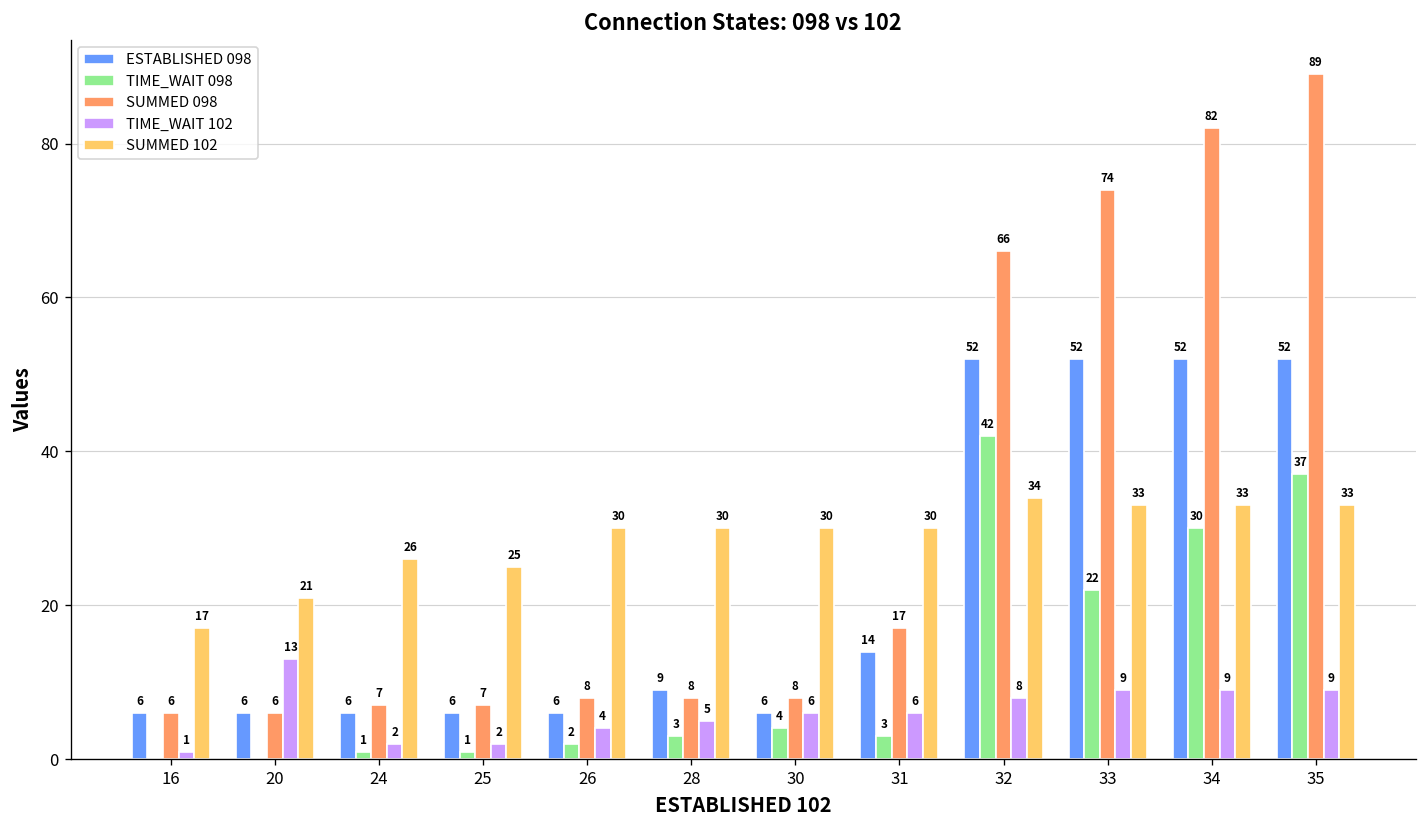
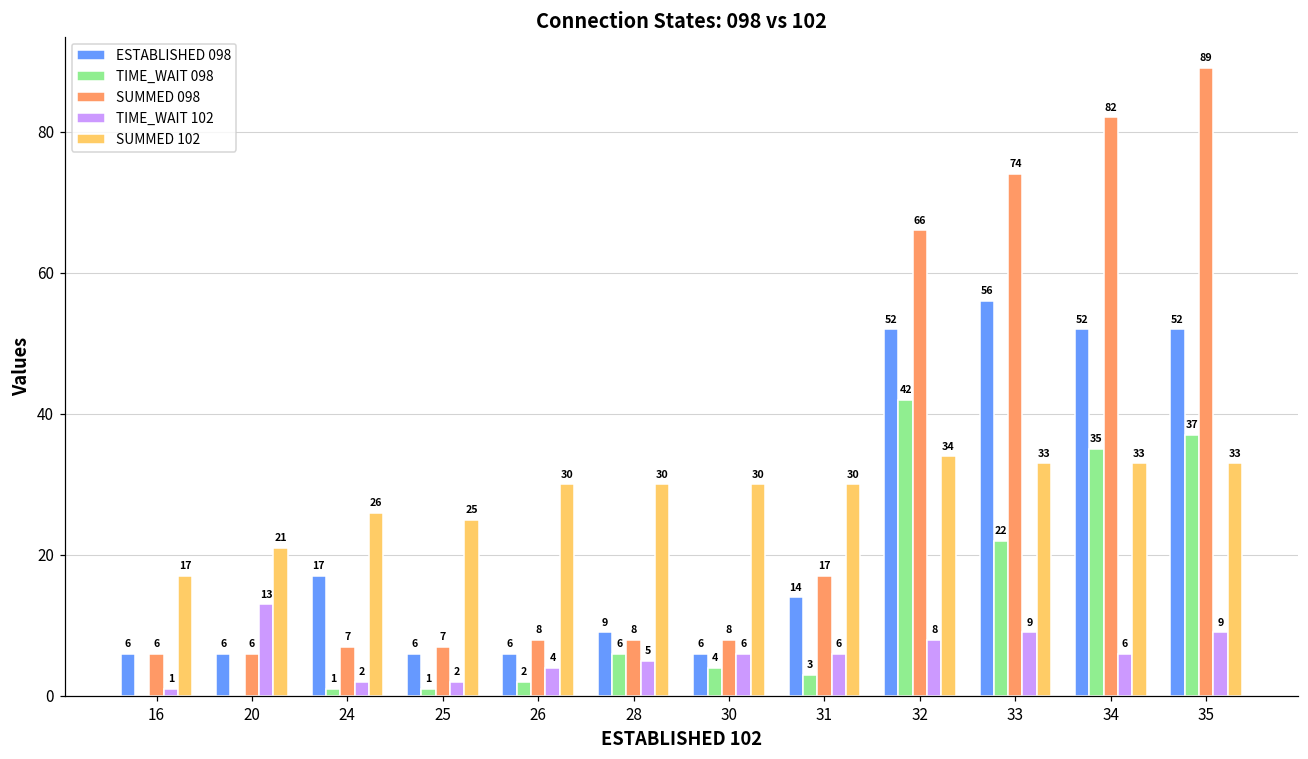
ESTABLISHED 098, 24: 6 -> 17
TIME_WAIT 098, 28: 3 -> 6
ESTABLISHED 098, 33: 52 -> 56
TIME_WAIT 098, 34: 30 -> 35
TIME_WAIT 102, 34: 9 -> 6
